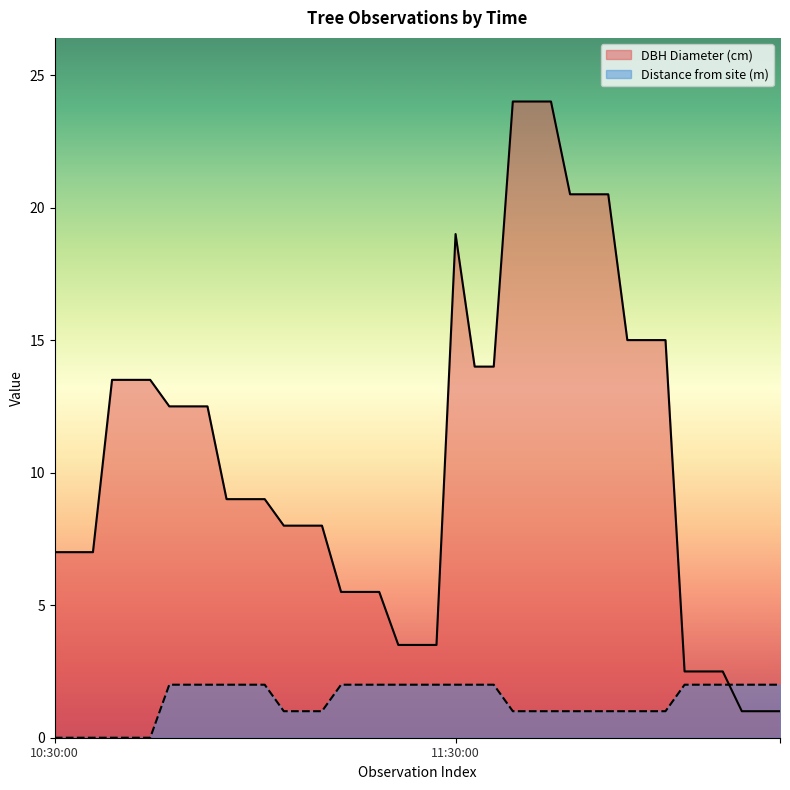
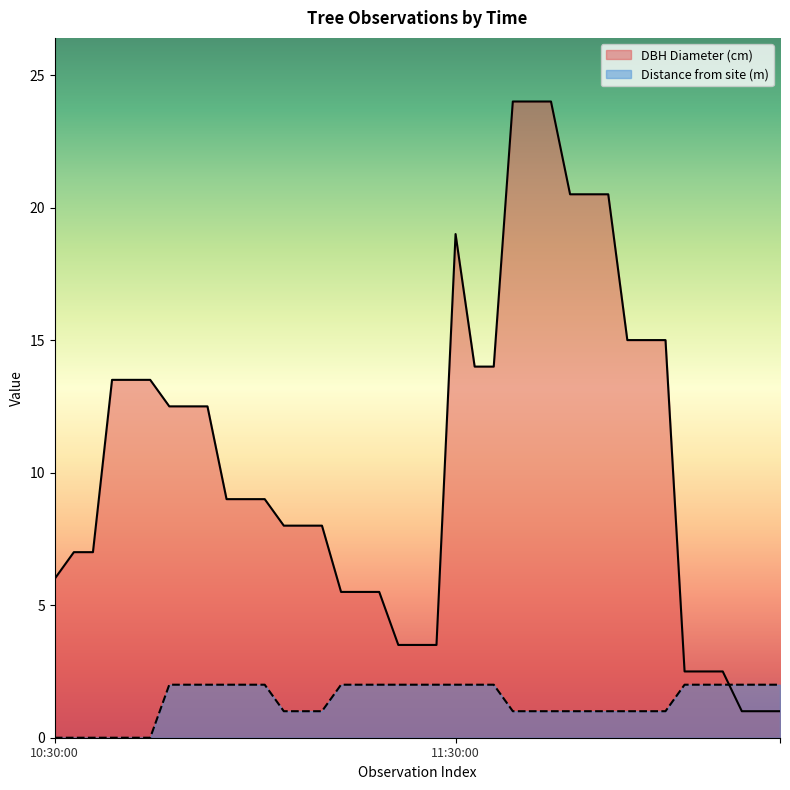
DBH Diameter (cm), 10:30:00: 7 -> 6
